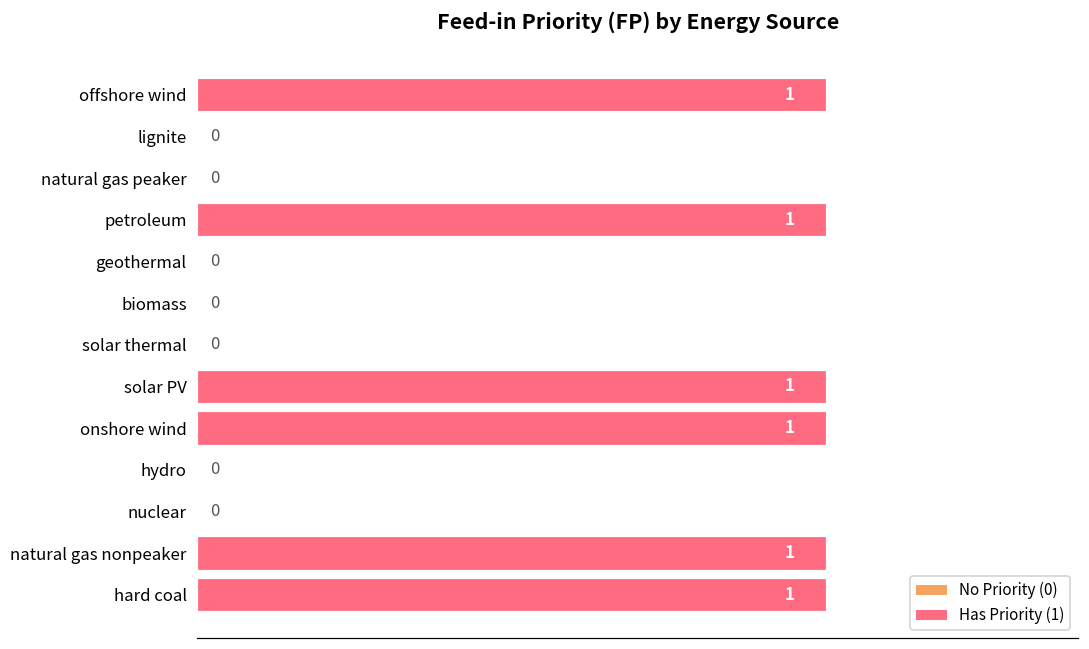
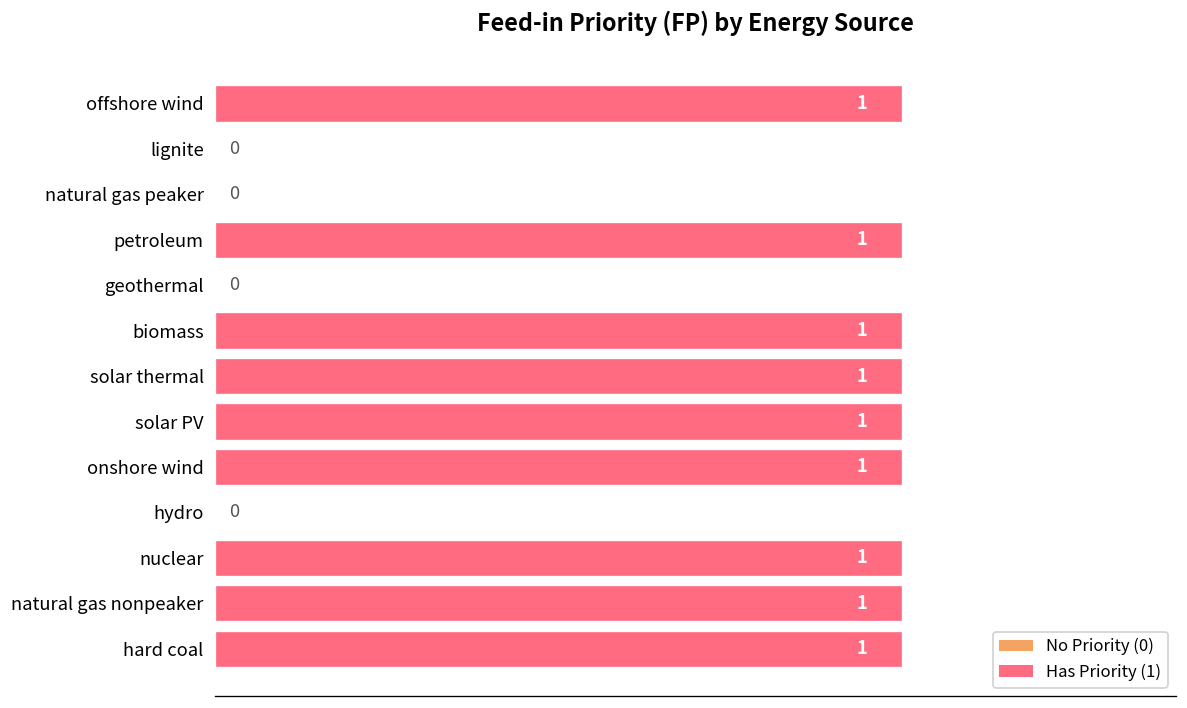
biomass: 0 -> 1
solar thermal: 0 -> 1
nuclear: 0 -> 1
